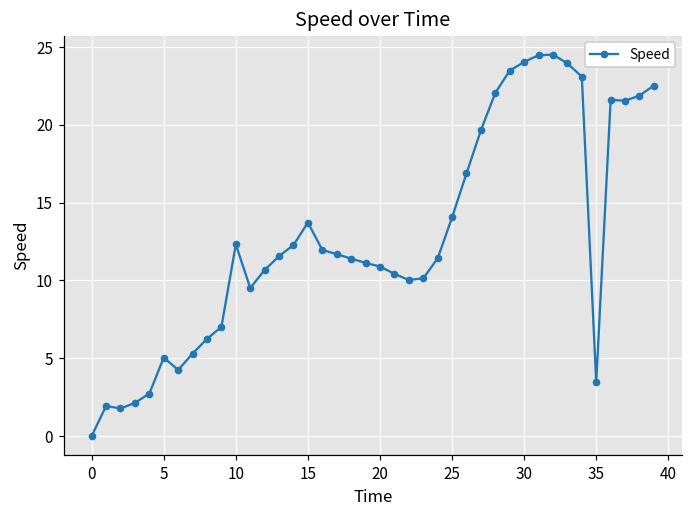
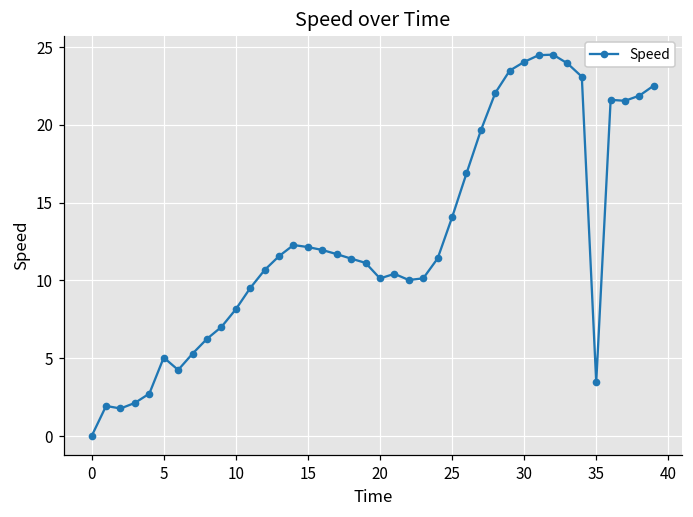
10: 12.3 -> 8.1
15: 13.7 -> 12.1
20: 10.9 -> 10.1
